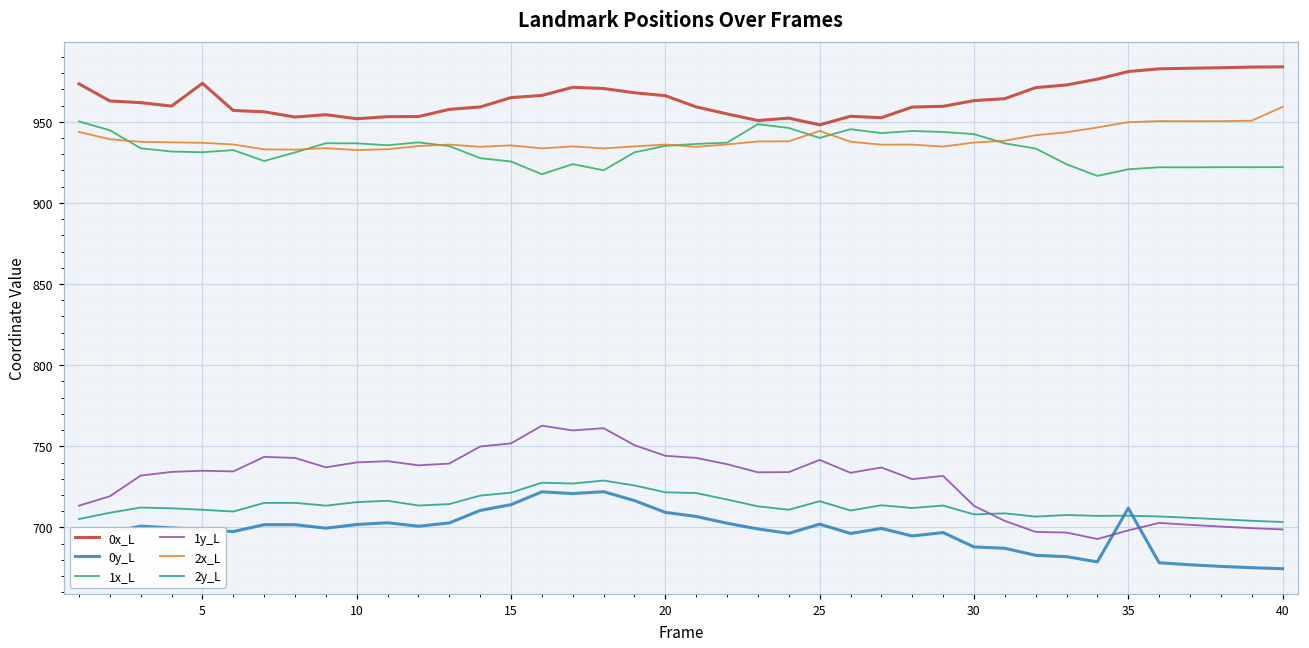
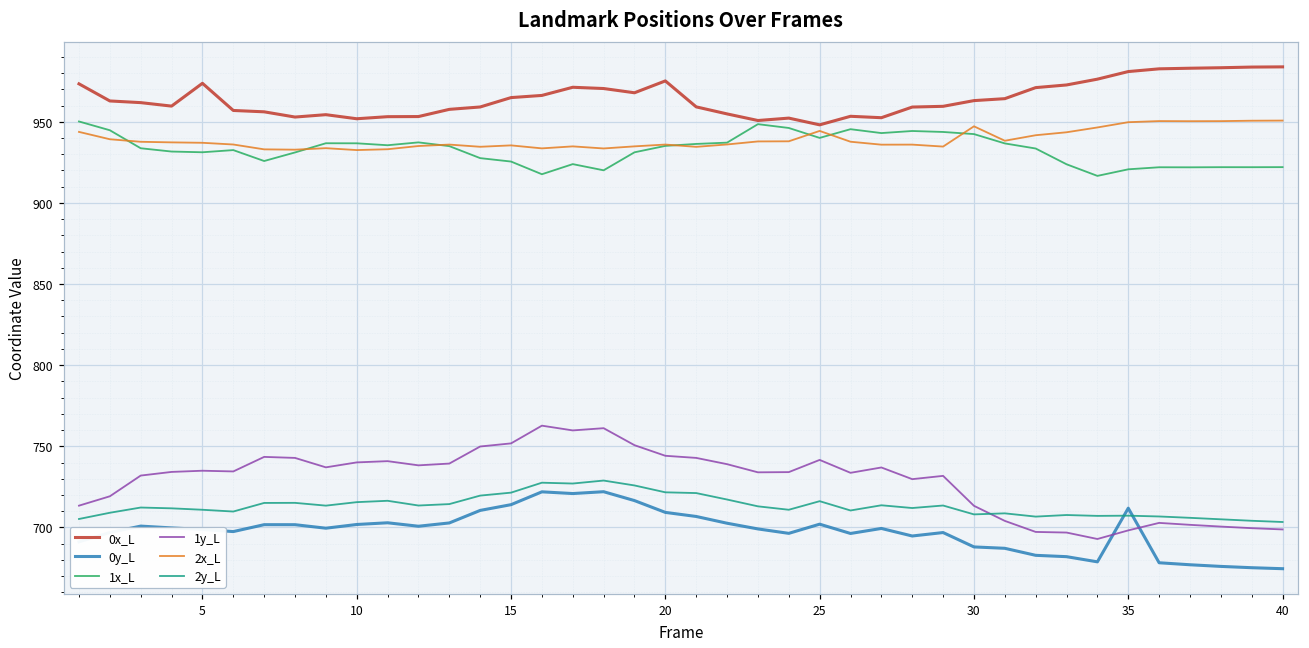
0x_L, 20: 966 -> 975
2x_L, 30: 937 -> 947
2x_L, 40: 959 -> 951
